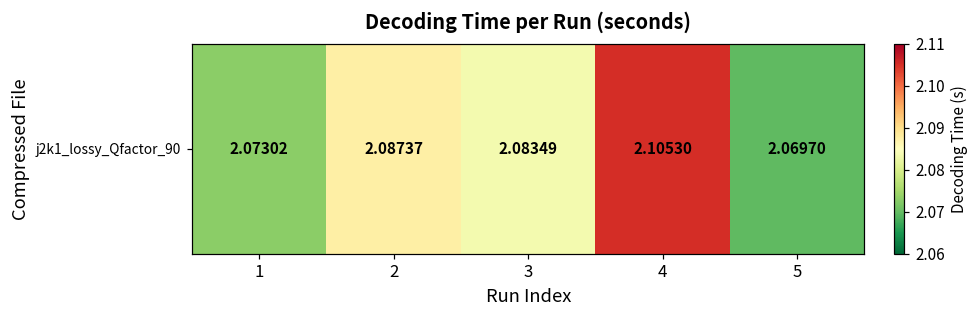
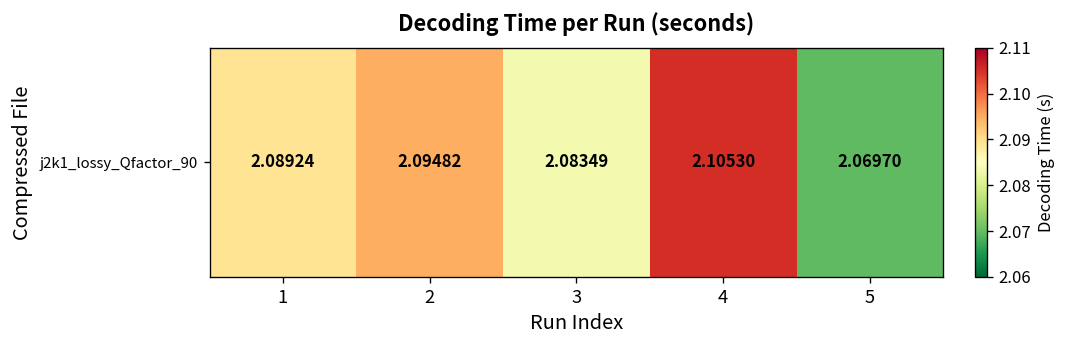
j2k1_lossy_Qfactor_90, 1: 2.07302 -> 2.08924
j2k1_lossy_Qfactor_90, 2: 2.08737 -> 2.09482
